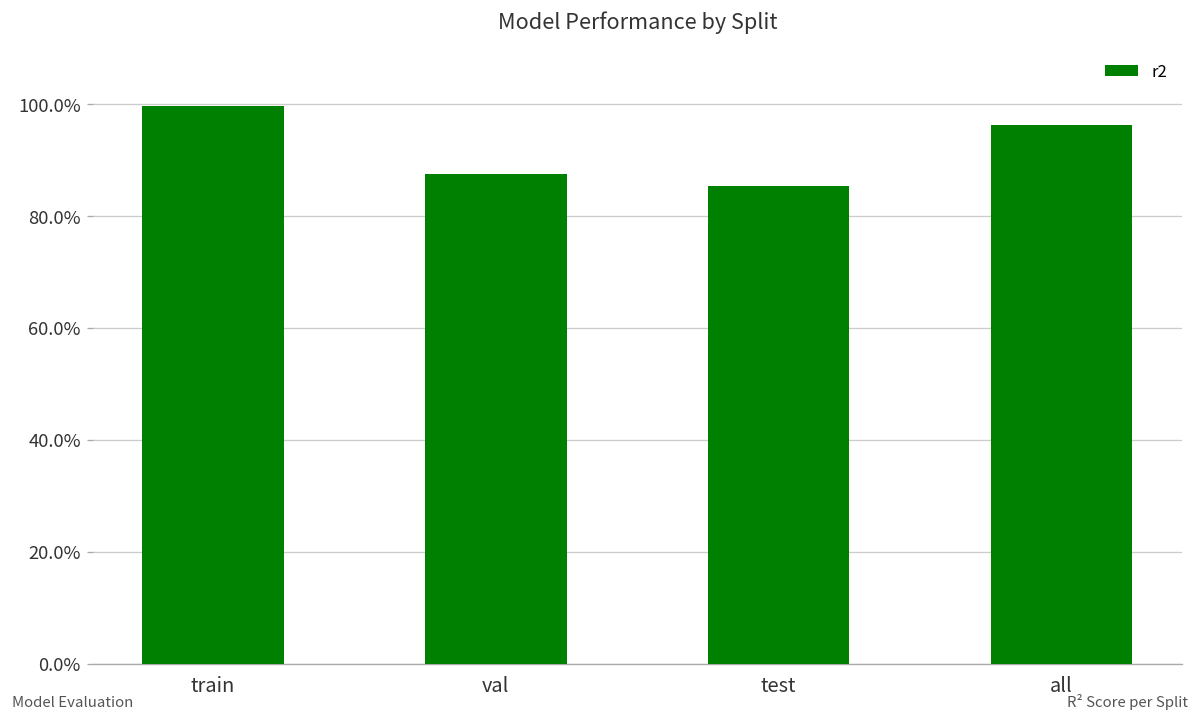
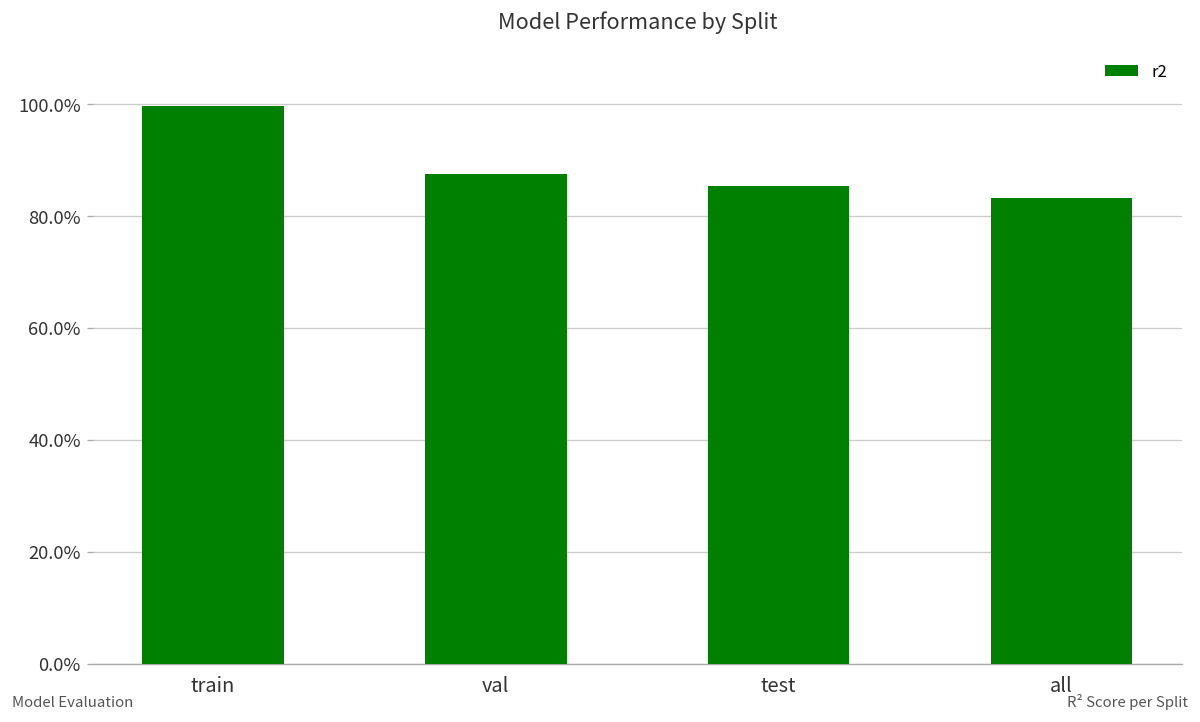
all: 96% -> 83%
